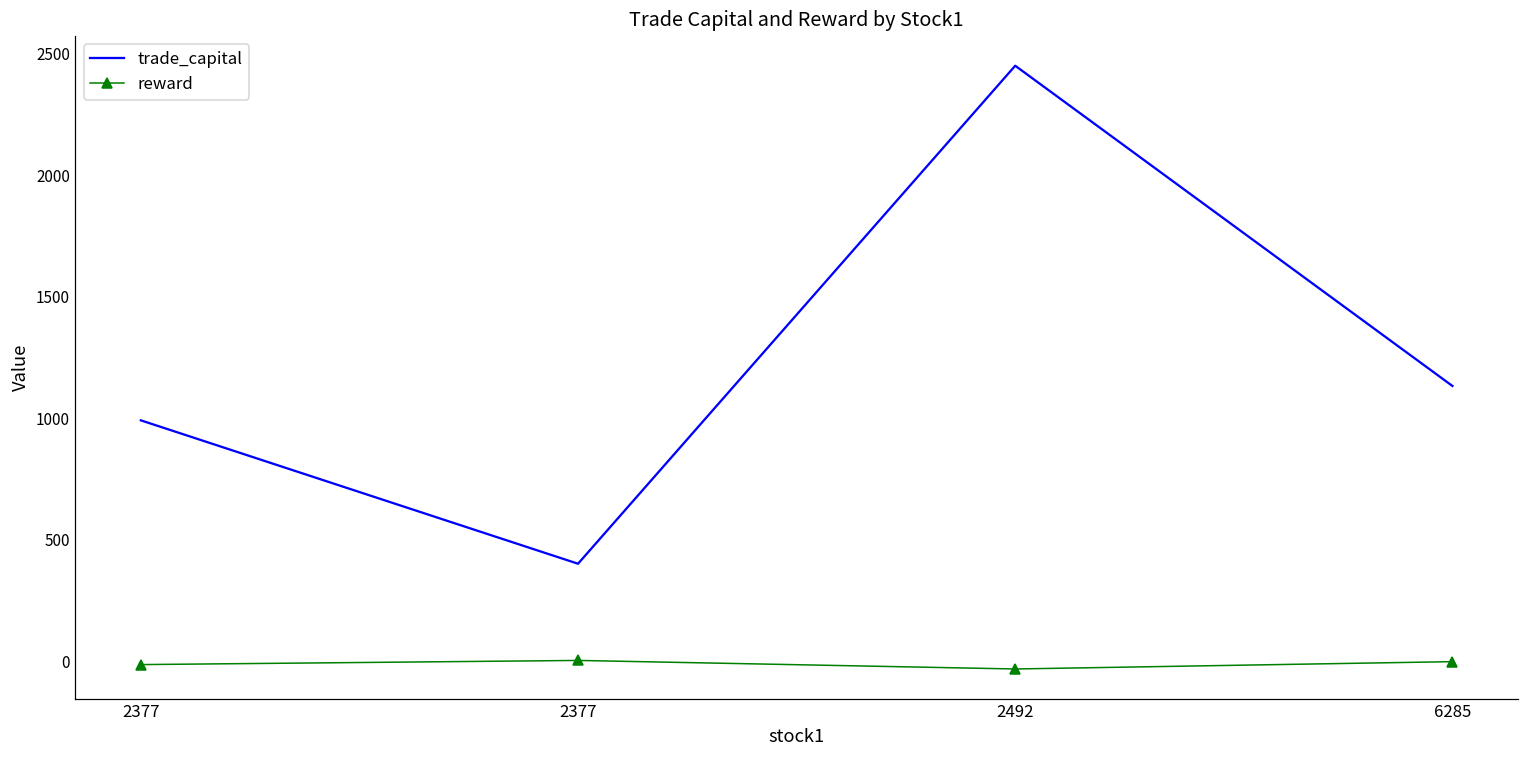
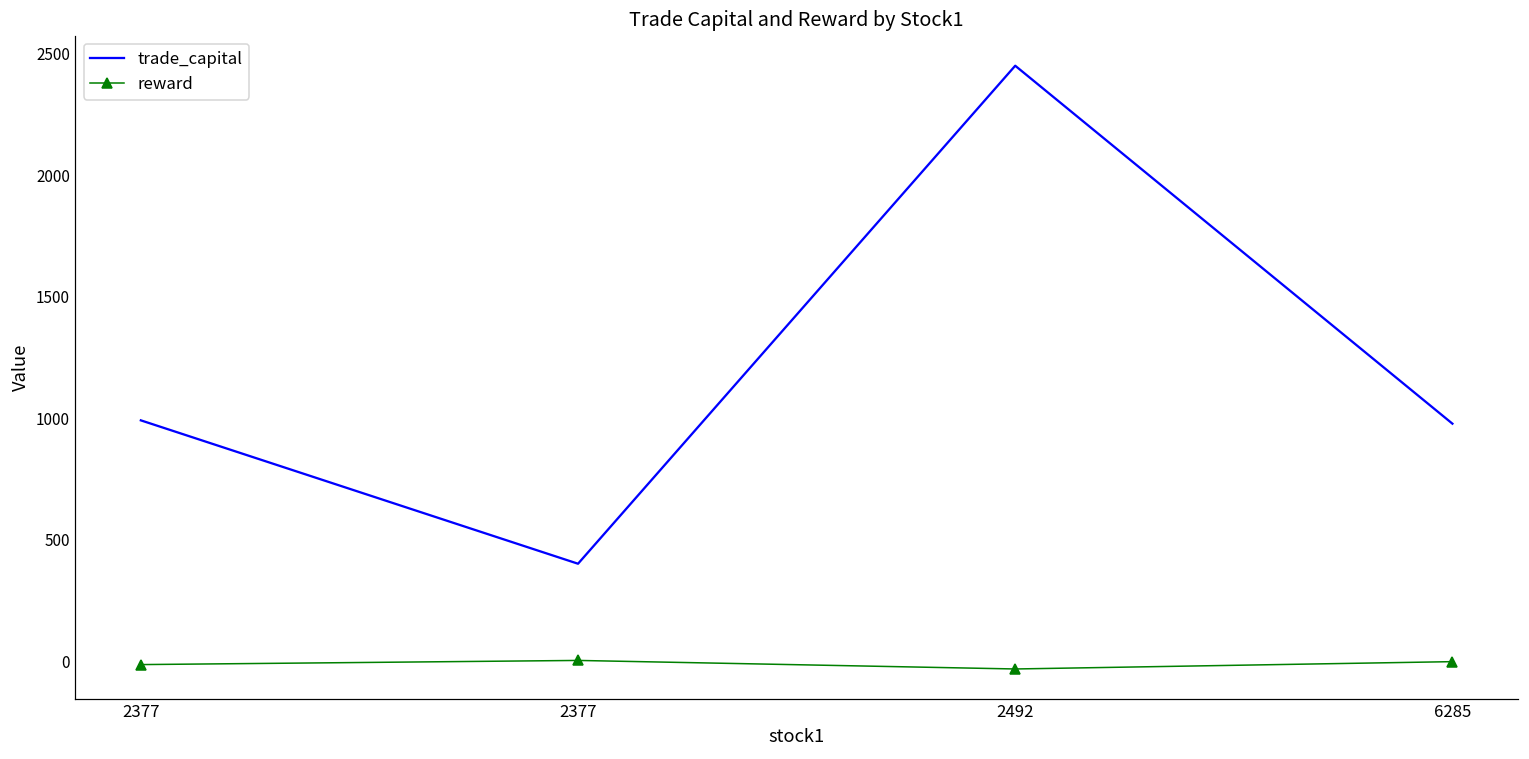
trade_capital, 6285: 1130 -> 980
